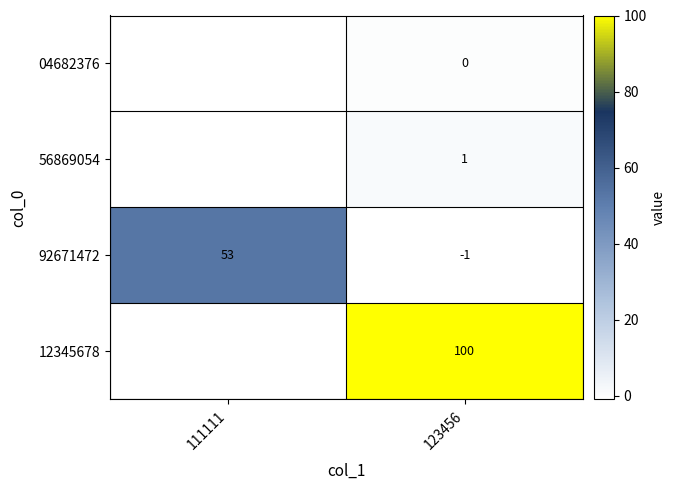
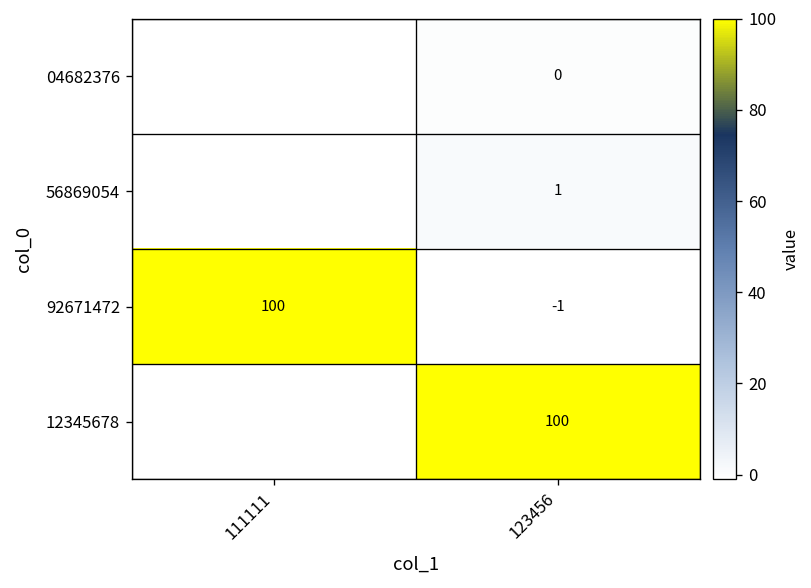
92671472, 111111: 53 -> 100
